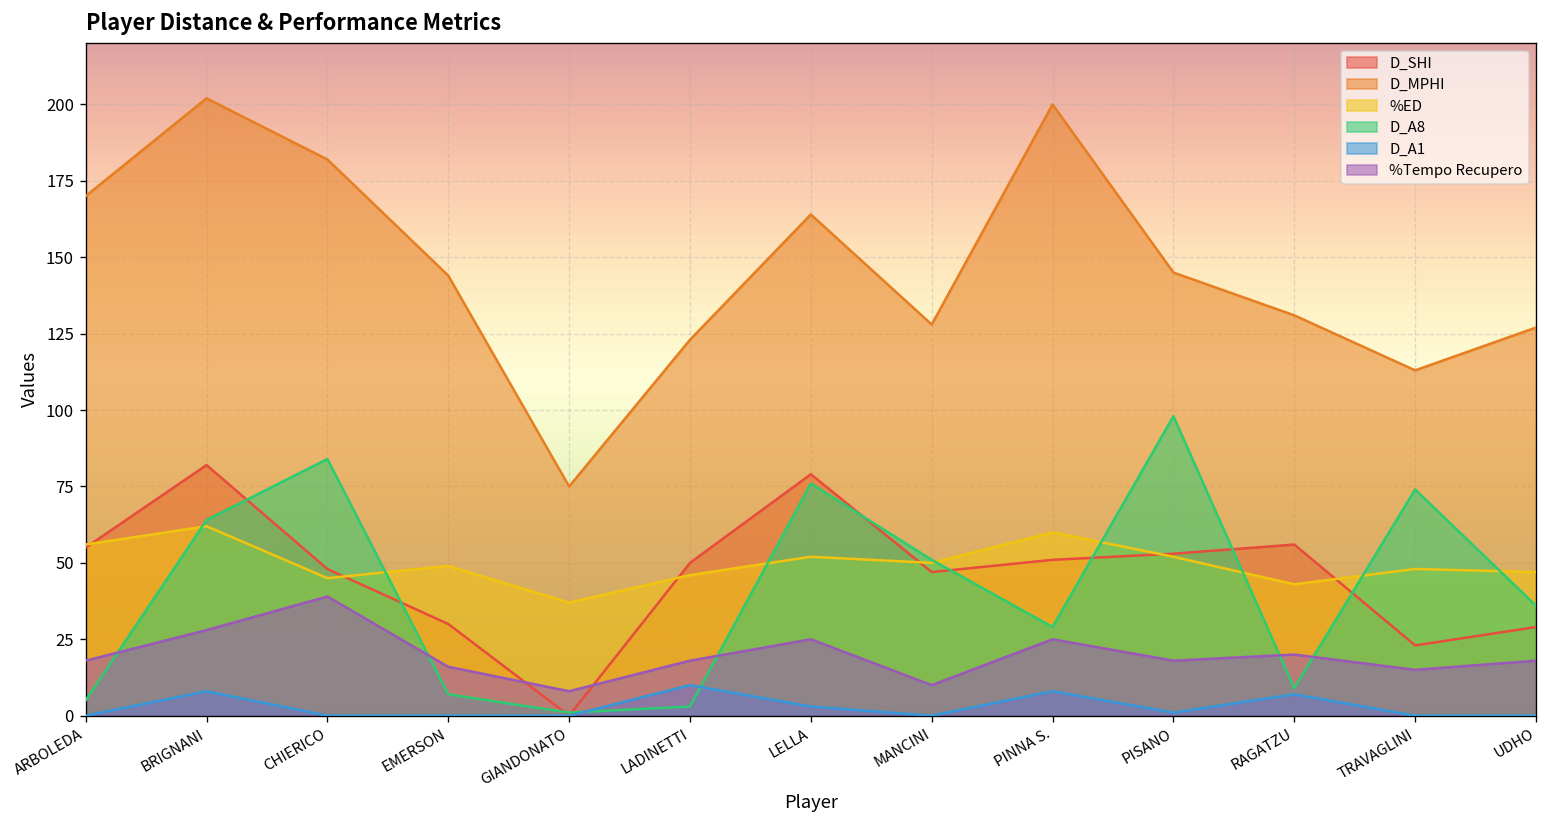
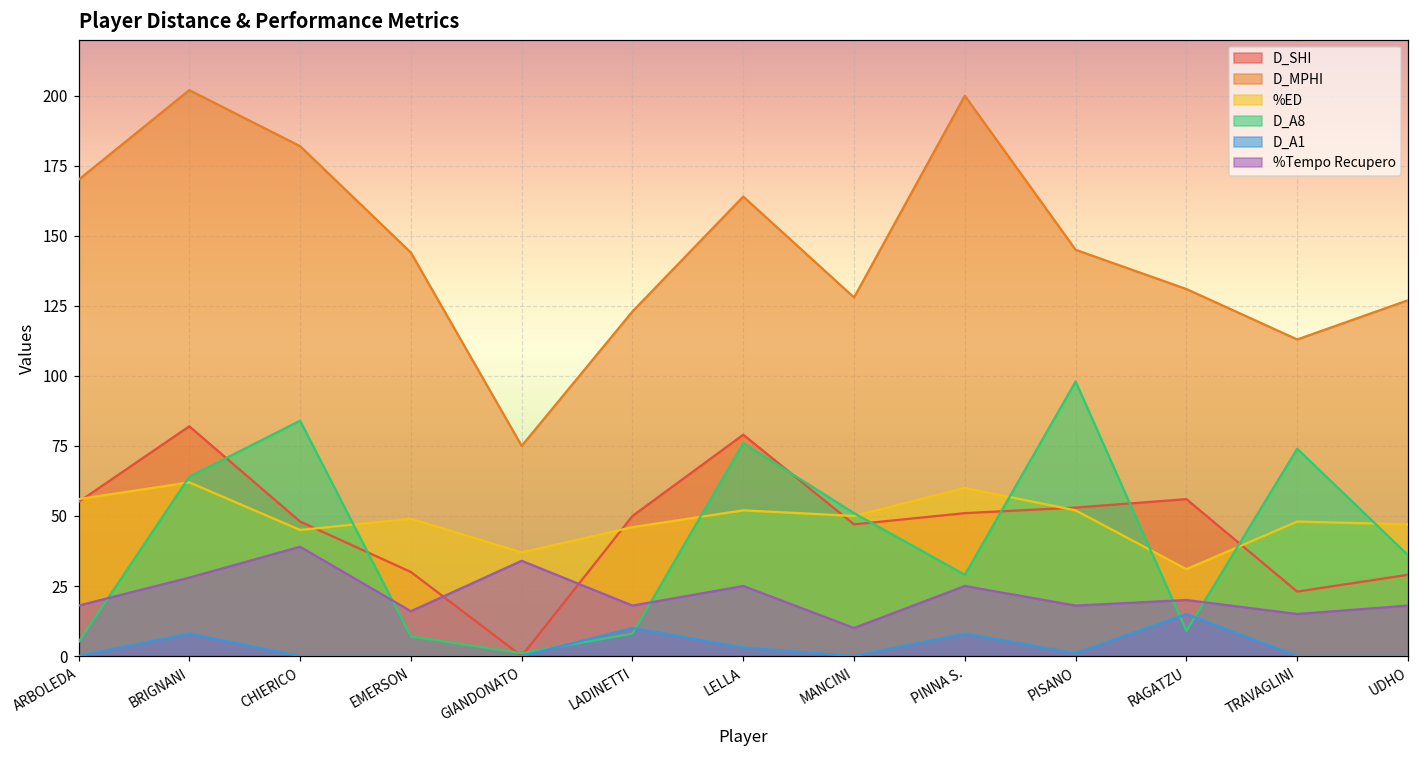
%Tempo Recupero, GIANDONATO: 8 -> 34
D_A8, LADINETTI: 3 -> 8
%ED, RAGATZU: 43 -> 31
D_A1, RAGATZU: 7 -> 15
